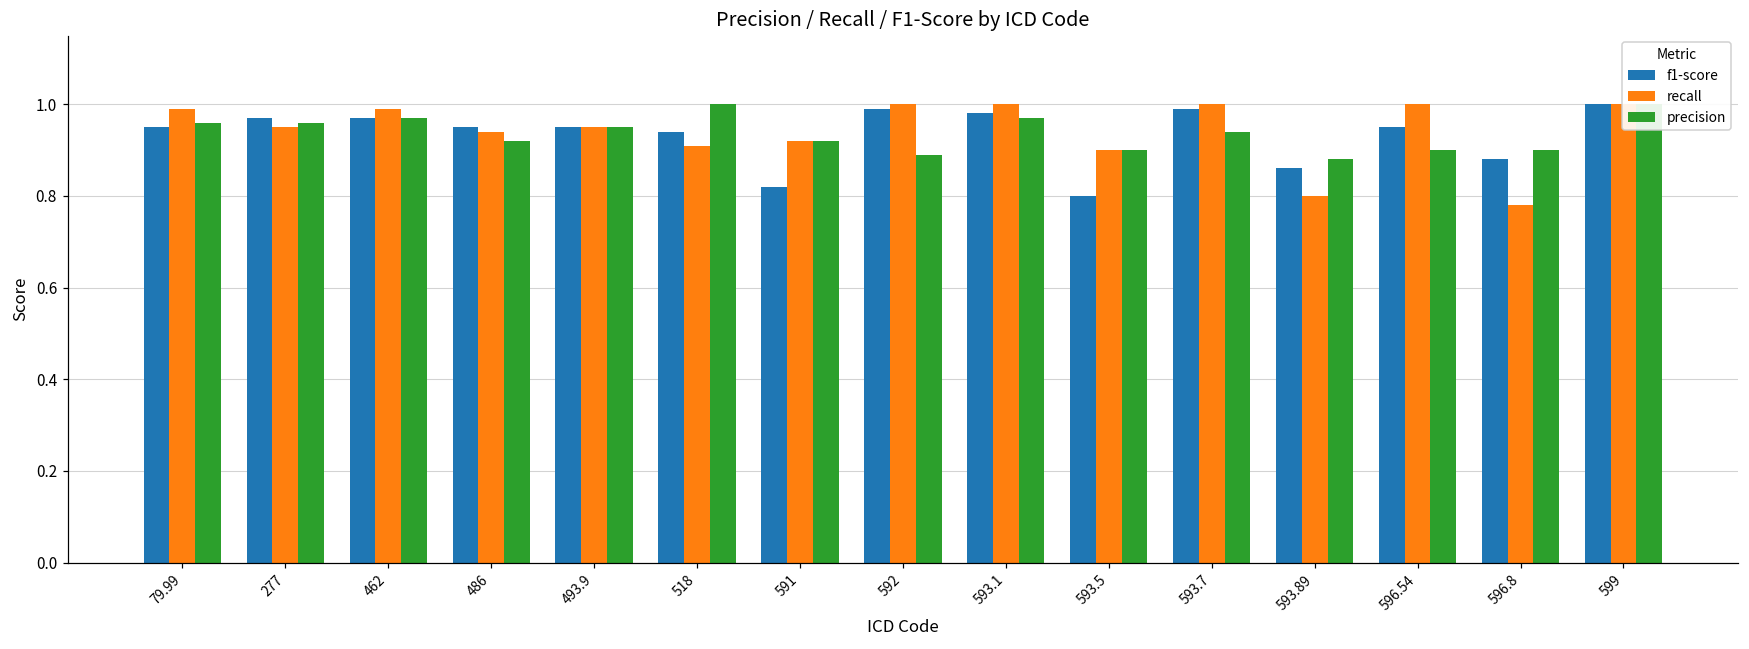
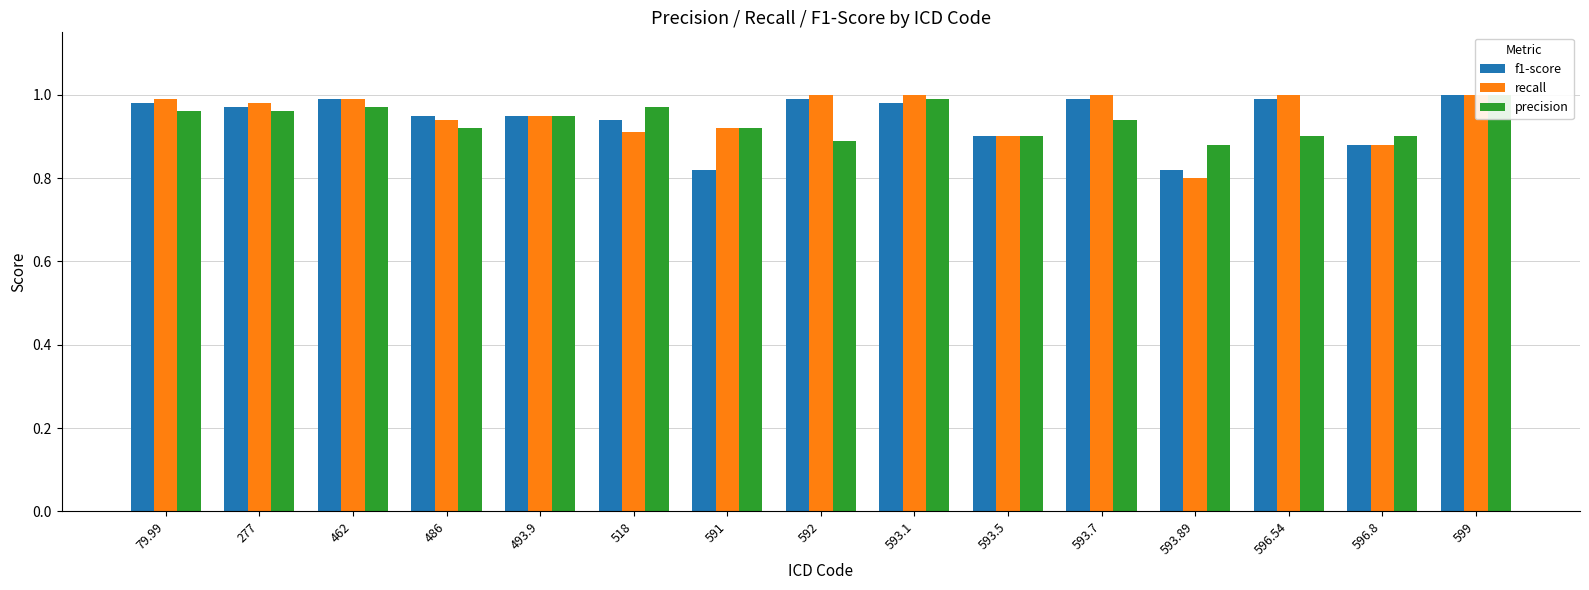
f1-score, 79.99: 0.95 -> 0.98
recall, 277: 0.95 -> 0.98
f1-score, 462: 0.97 -> 0.99
precision, 518: 1.00 -> 0.97
precision, 593.1: 0.97 -> 0.99
f1-score, 593.5: 0.8 -> 0.9
f1-score, 593.89: 0.86 -> 0.82
f1-score, 596.54: 0.95 -> 0.99
recall, 596.8: 0.78 -> 0.88
